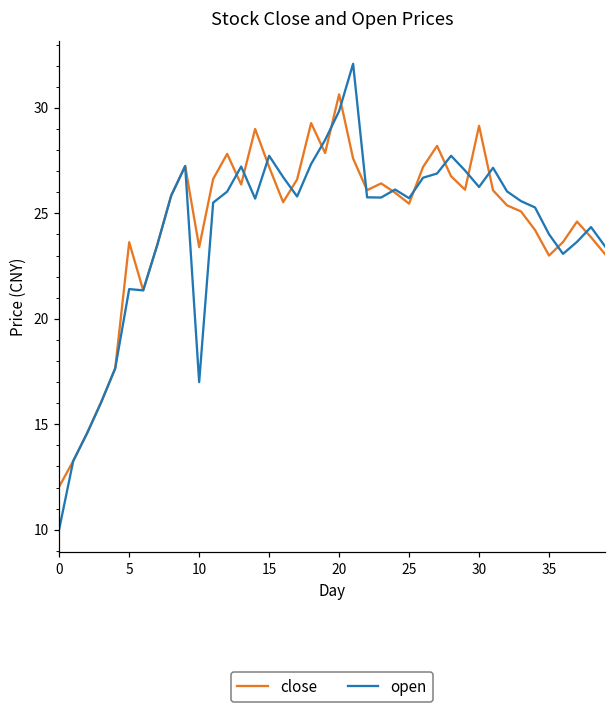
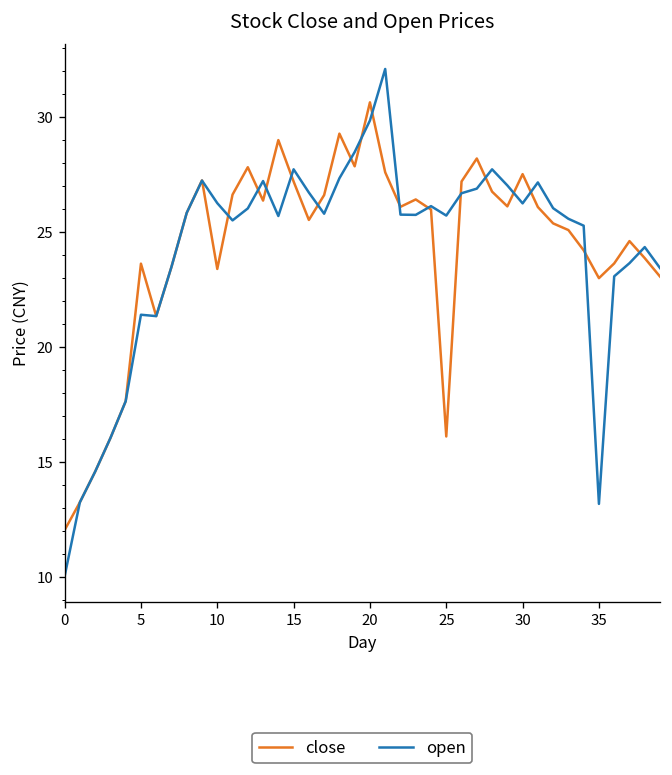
open, 10: 17.0 -> 26.3
close, 25: 25.5 -> 16.1
close, 30: 29.2 -> 27.5
open, 35: 24.0 -> 13.2
